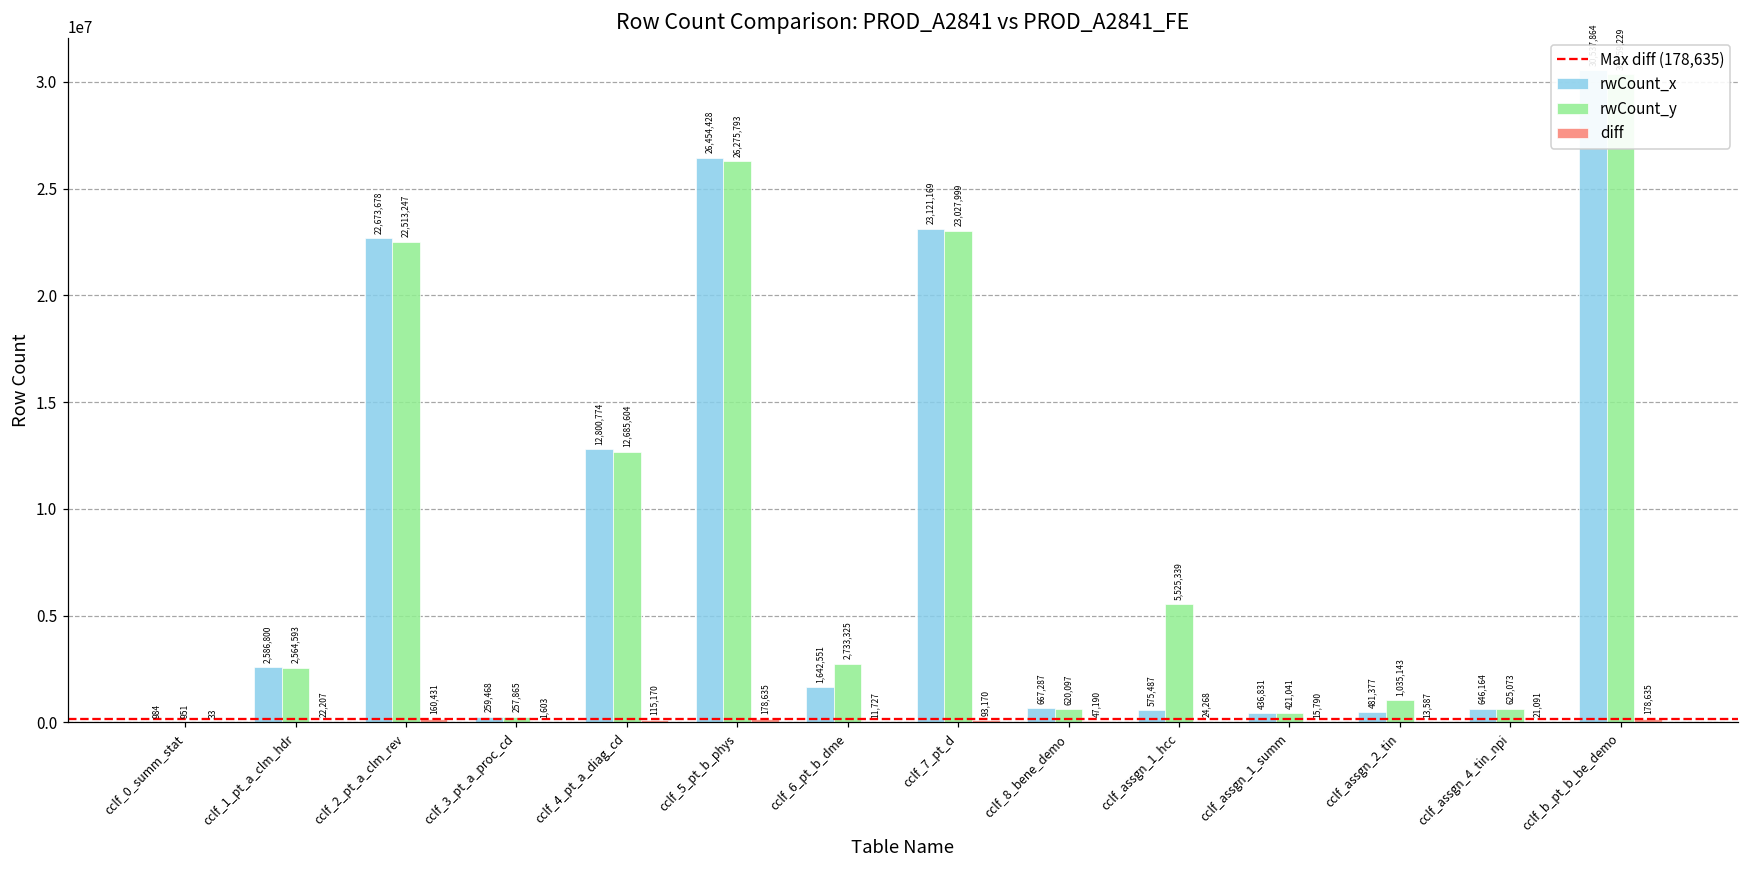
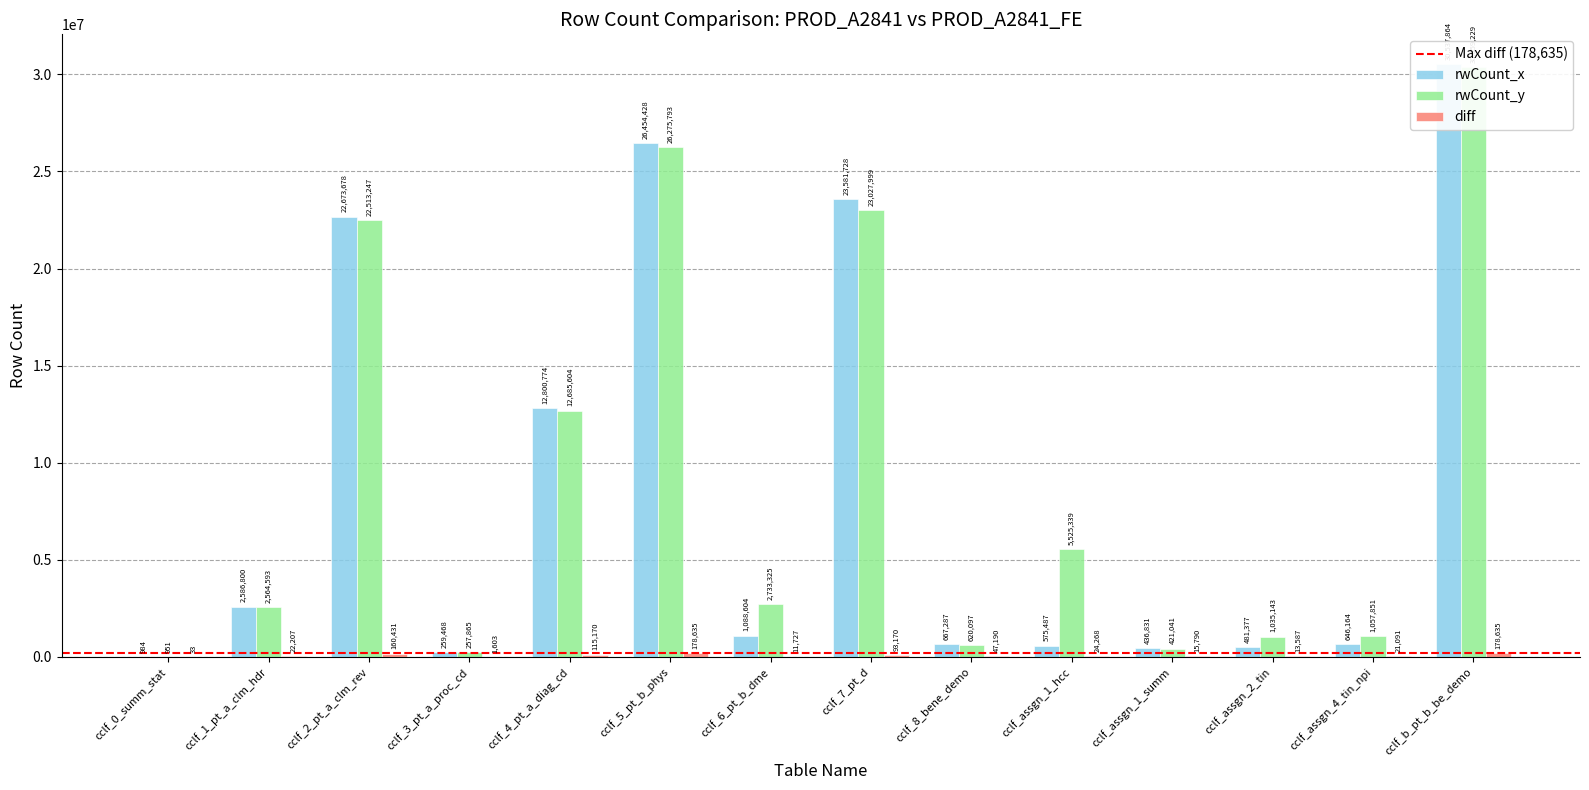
rwCount_x, cclf_6_pt_b_dme: 1,642,551 -> 1,088,604
rwCount_x, cclf_7_pt_d: 23,121,169 -> 23,581,728
rwCount_y, cclf_assgn_4_tin_npi: 625,073 -> 1,057,851
